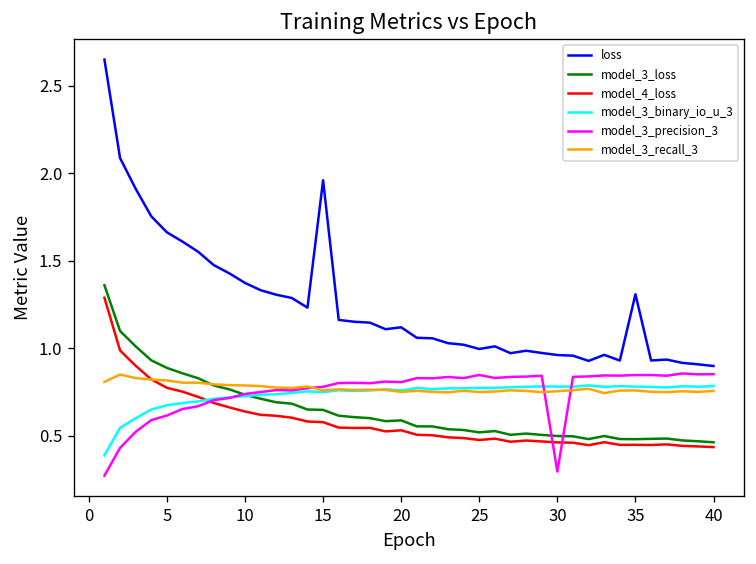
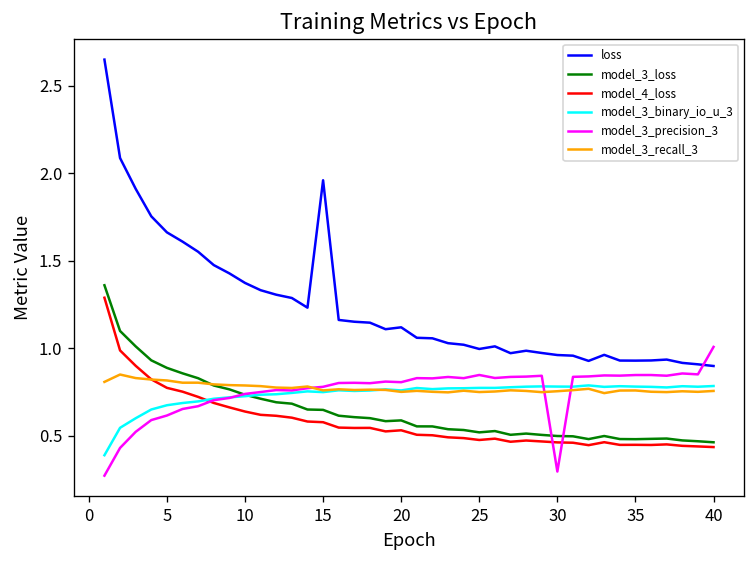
loss, 35: 1.31 -> 0.93
model_3_precision_3, 40: 0.85 -> 1.01
